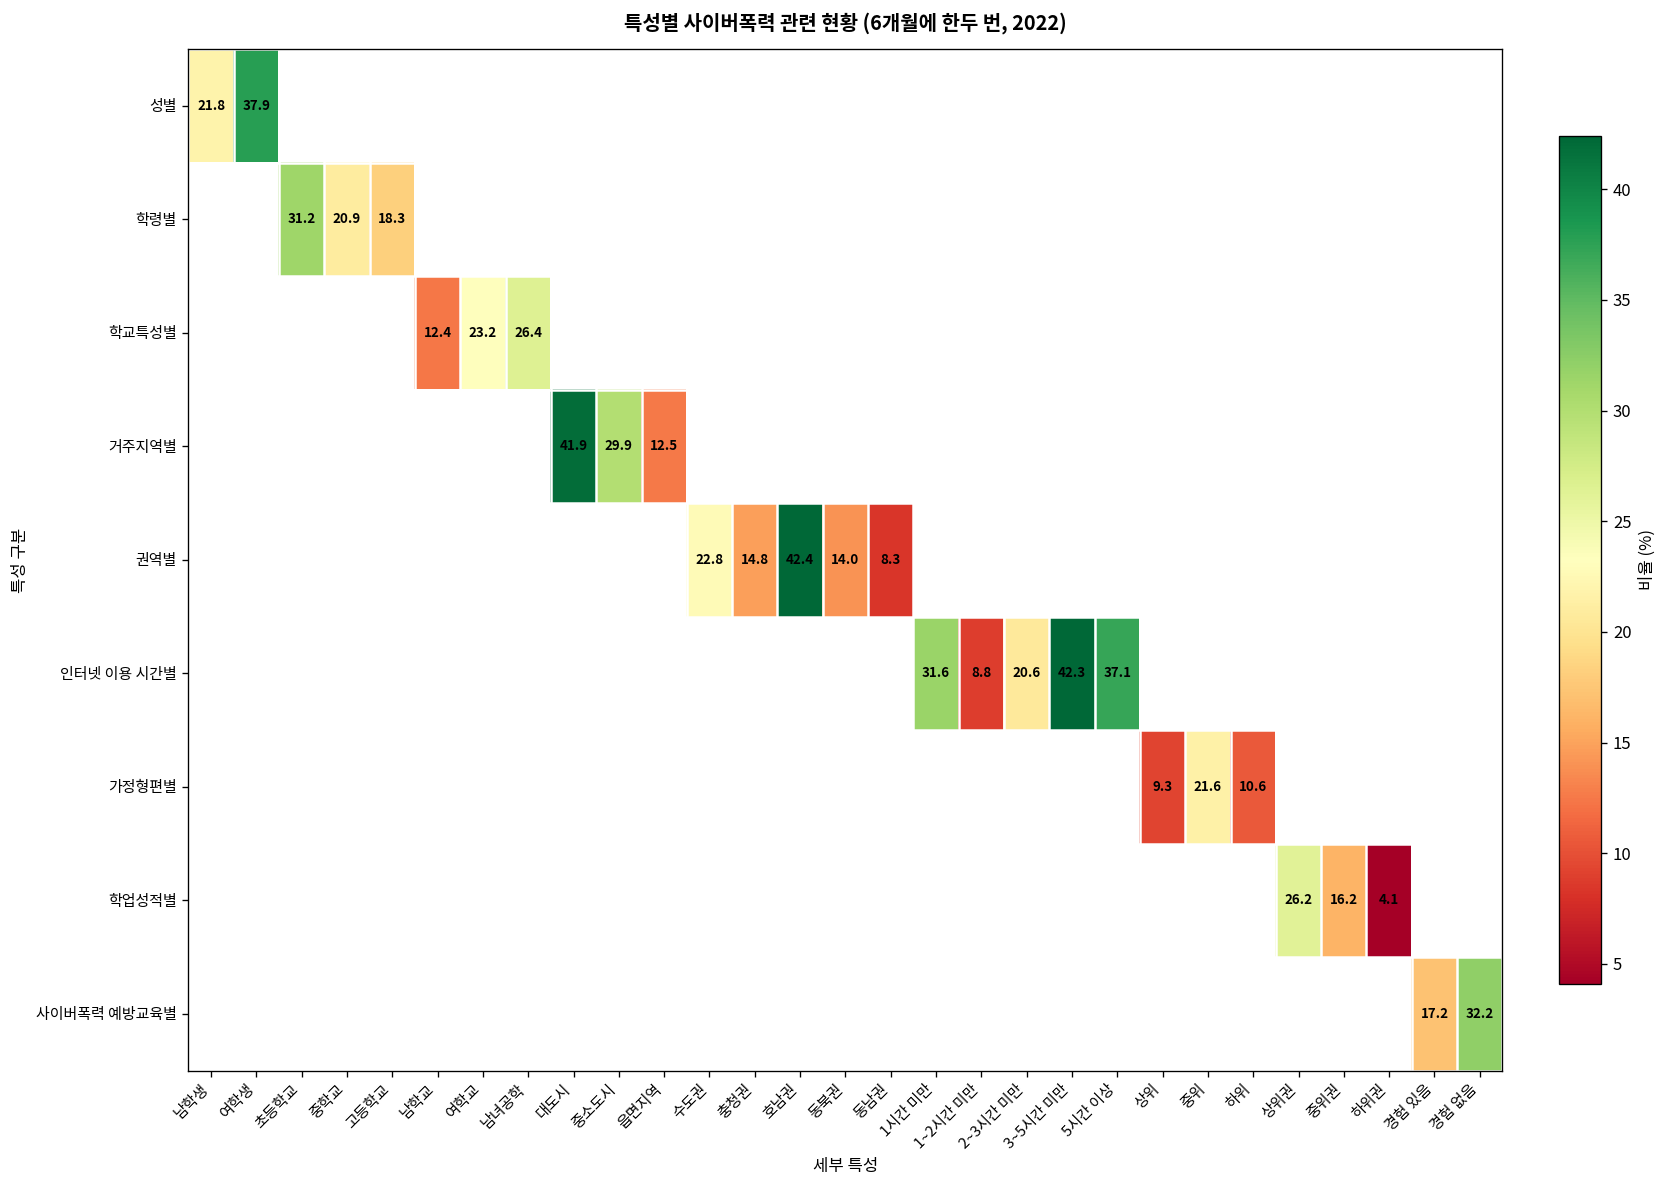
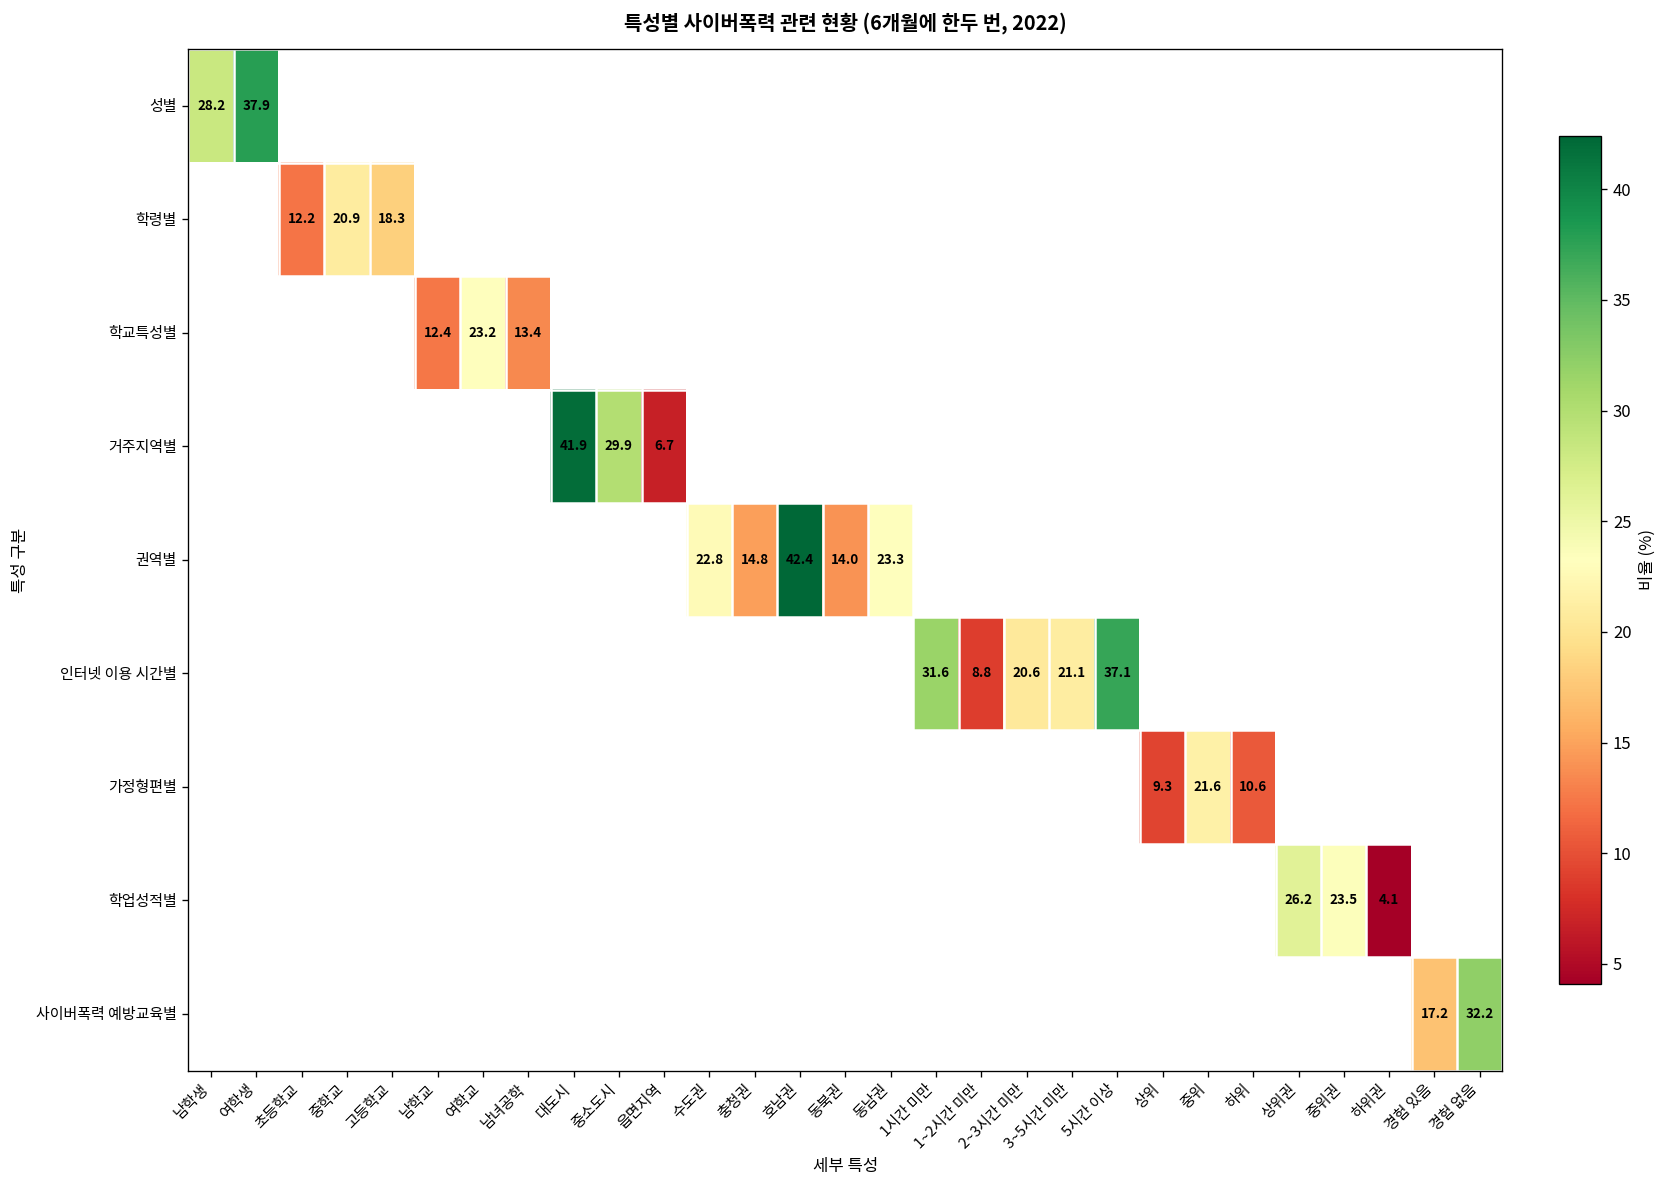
성별, 남학생: 21.8 -> 28.2
학령별, 초등학교: 31.2 -> 12.2
학교특성별, 남녀공학: 26.4 -> 13.4
거주지역별, 읍면지역: 12.5 -> 6.7
권역별, 동남권: 8.3 -> 23.3
인터넷 이용 시간별, 3~5시간 미만: 42.3 -> 21.1
학업성적별, 중위권: 16.2 -> 23.5
